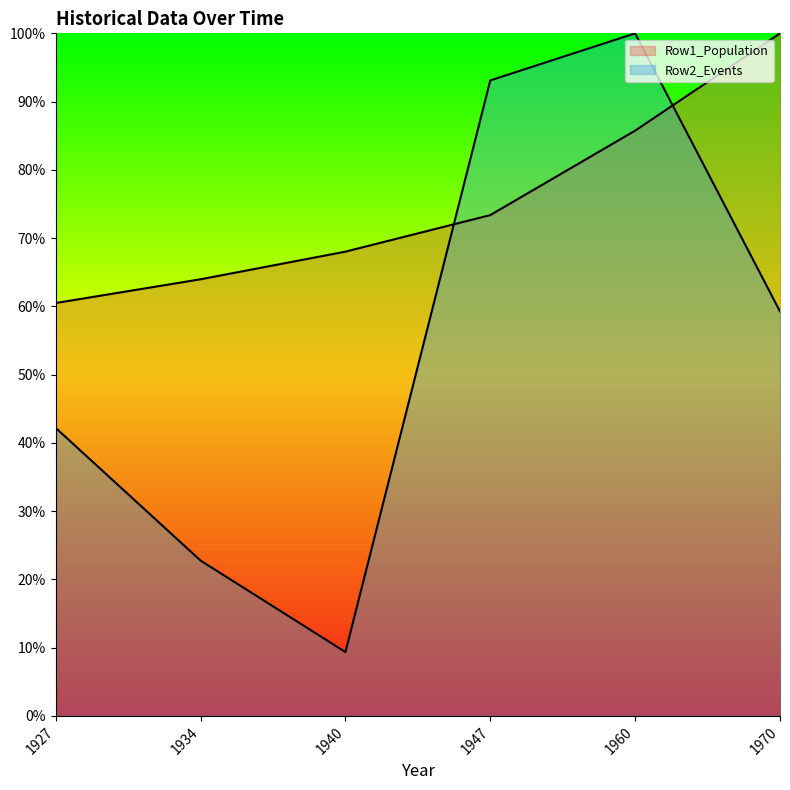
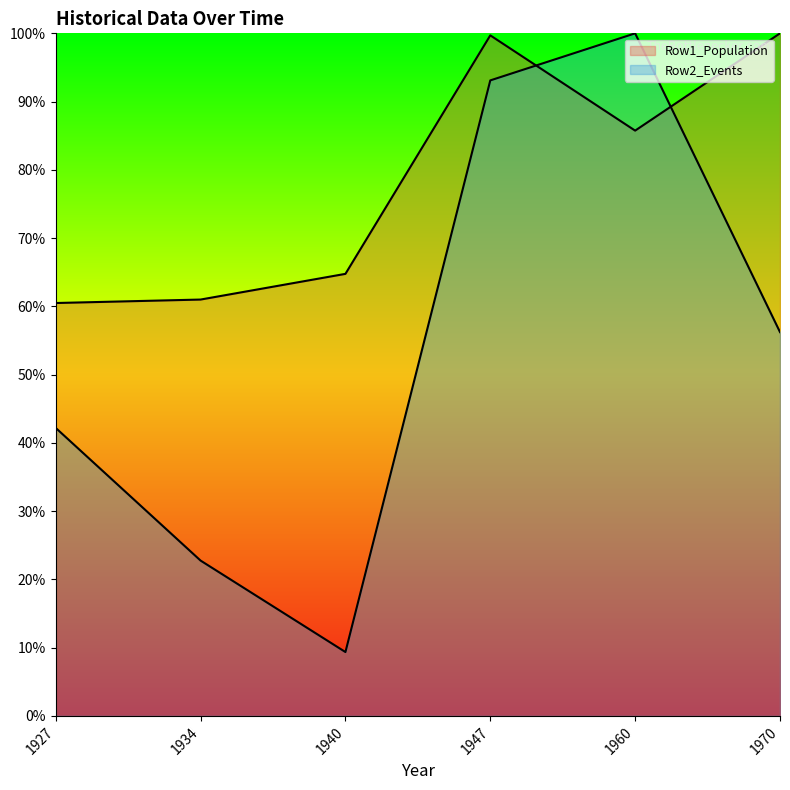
Row1_Population, 1934: 64% -> 61%
Row1_Population, 1940: 68% -> 65%
Row1_Population, 1947: 73% -> 100%
Row2_Events, 1970: 59% -> 56%
